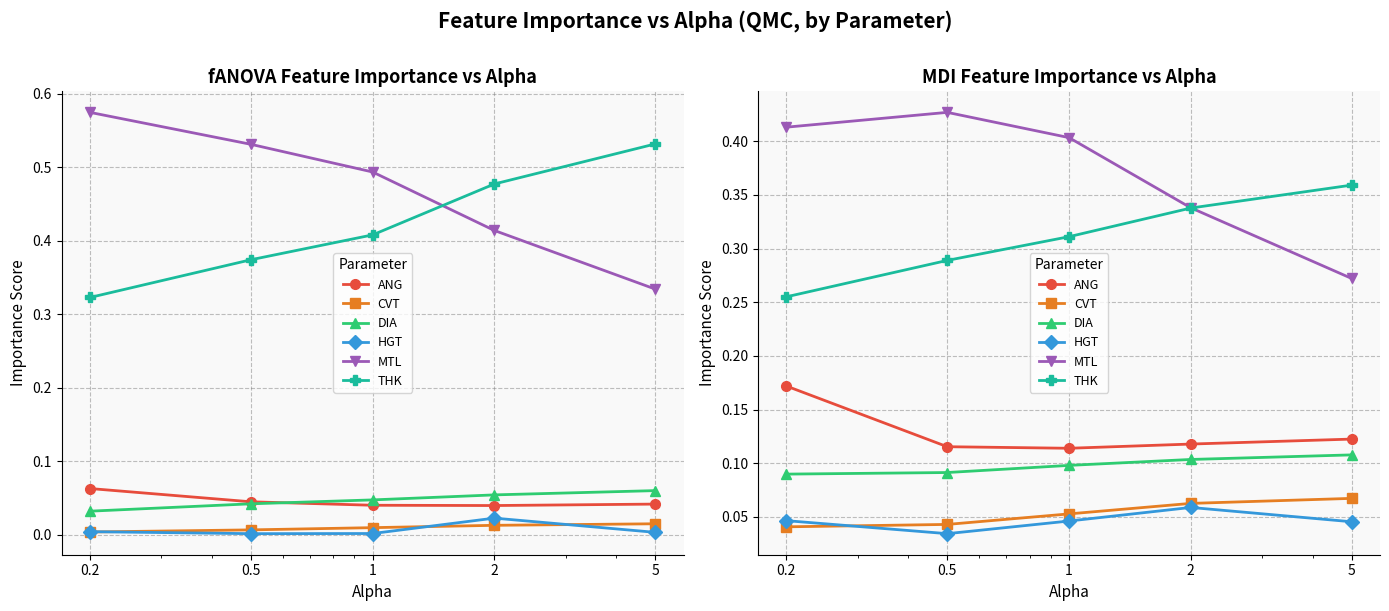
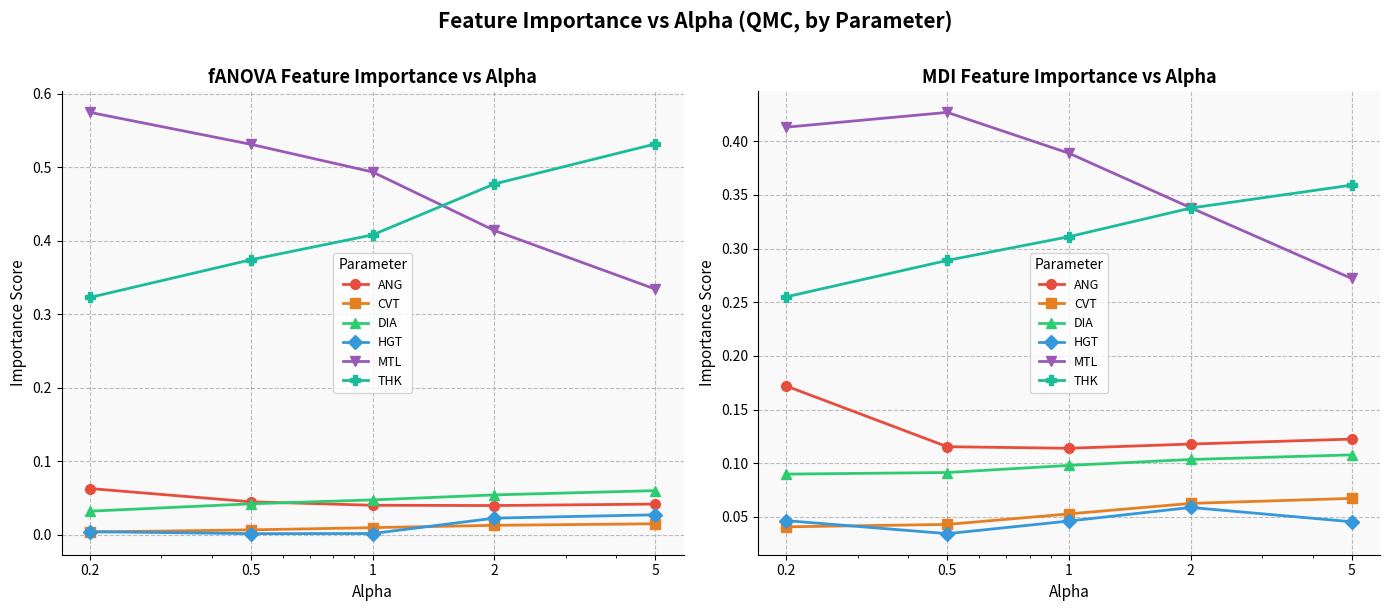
fANOVA Feature Importance vs Alpha, HGT, 5: 0.00 -> 0.03
MDI Feature Importance vs Alpha, MTL, 1: 0.403 -> 0.389
